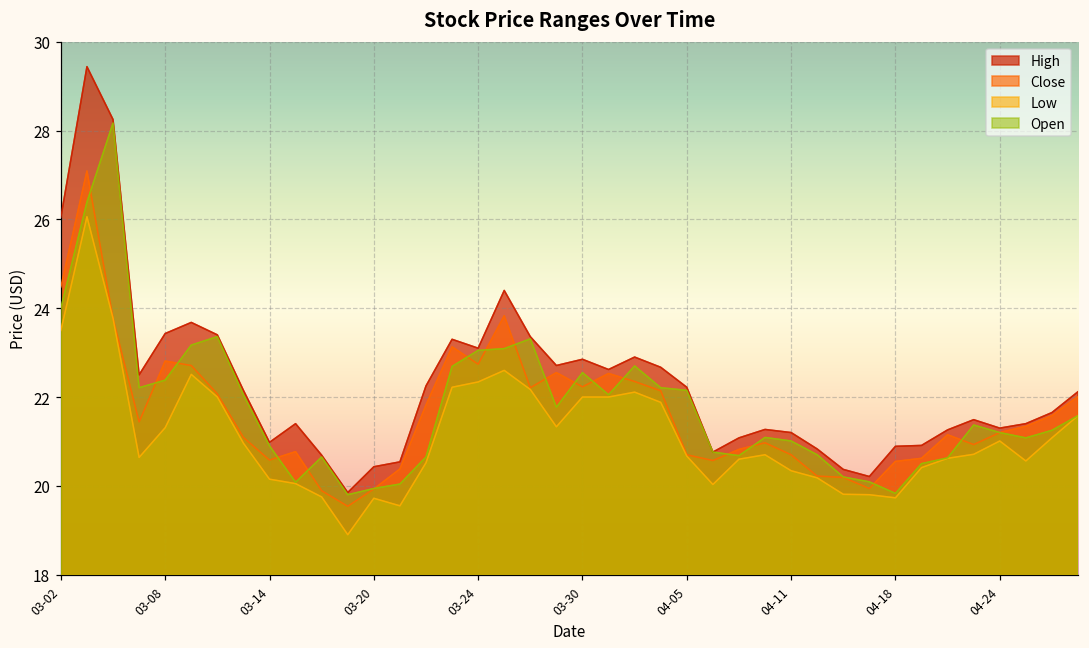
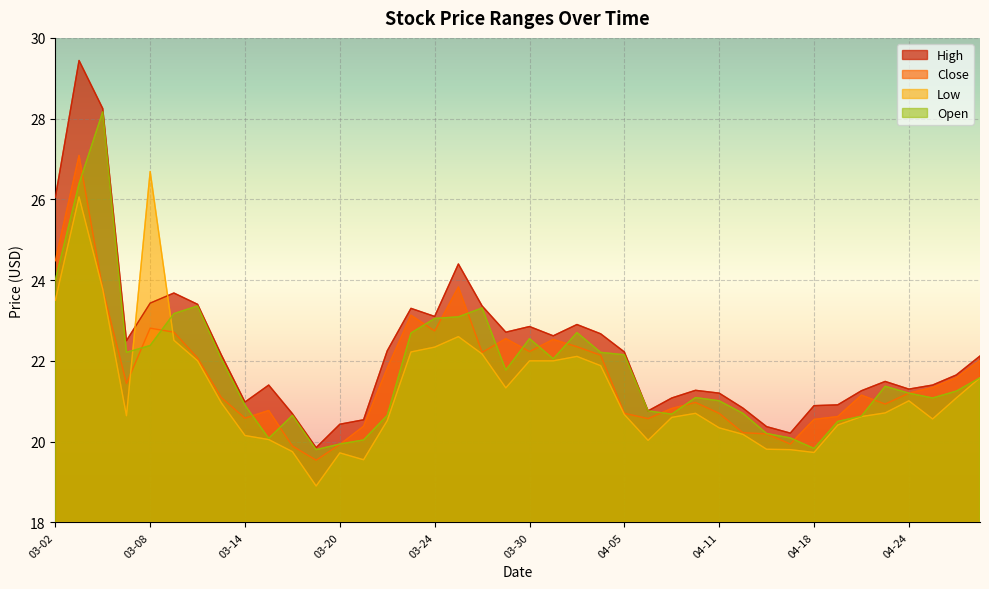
Low, 03-08: 21.3 -> 26.7
